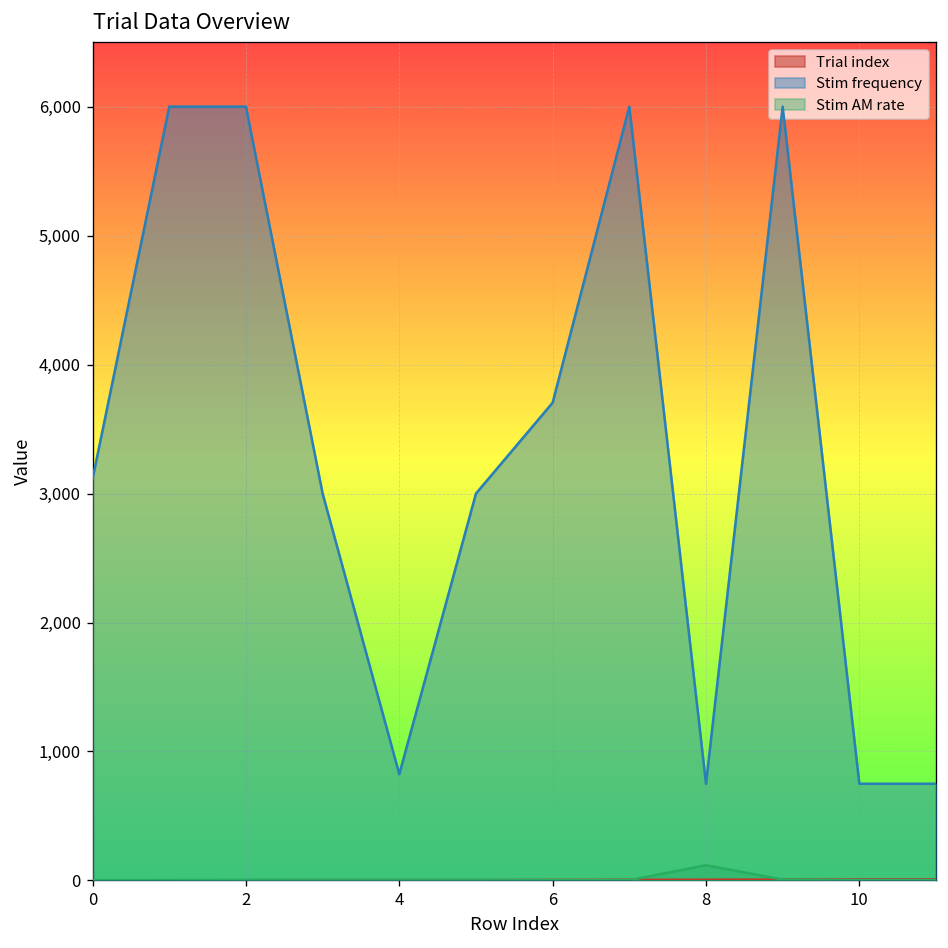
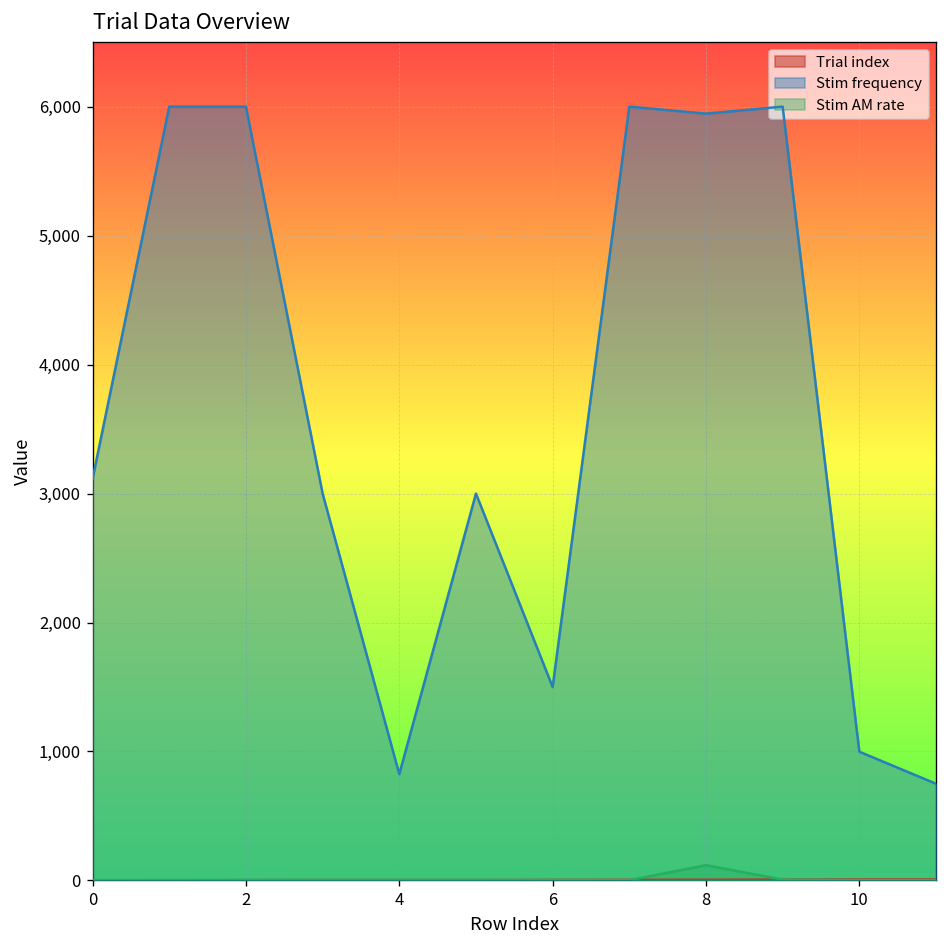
Stim frequency, 6: 3,700 -> 1,500
Stim frequency, 8: 750 -> 5,950
Stim frequency, 10: 750 -> 1,000
